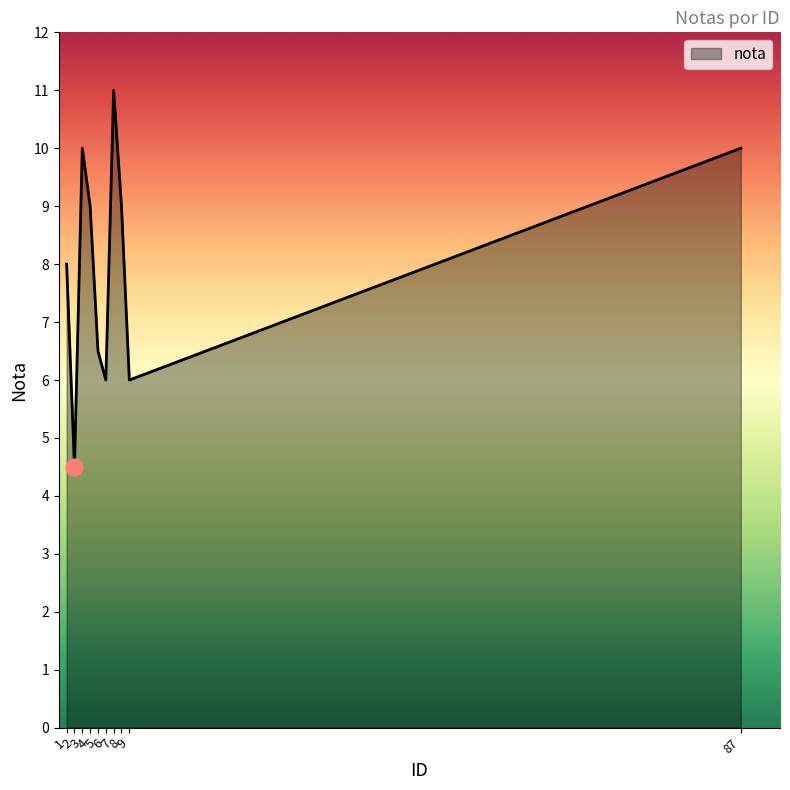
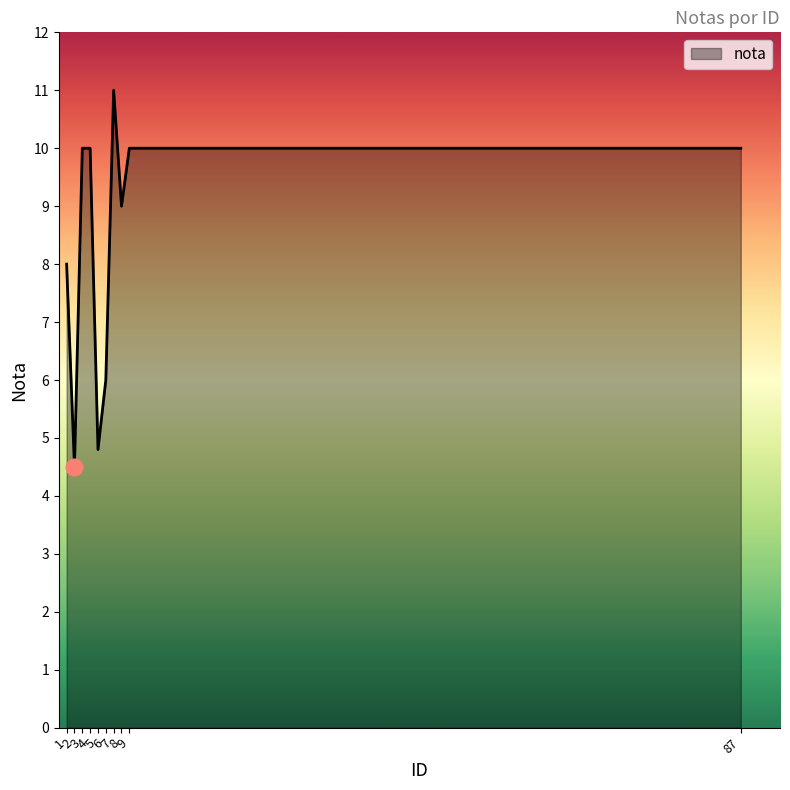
nota, 4: 9 -> 10
nota, 5: 6.5 -> 4.8
nota, 9: 6 -> 10
